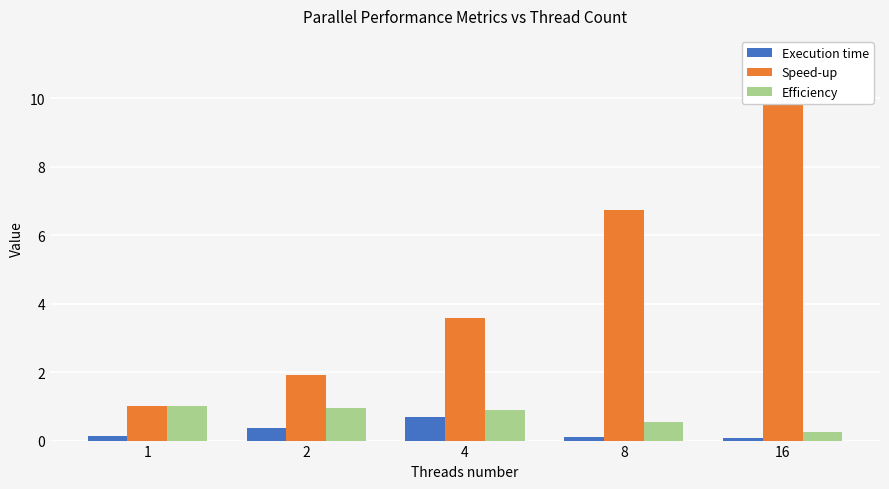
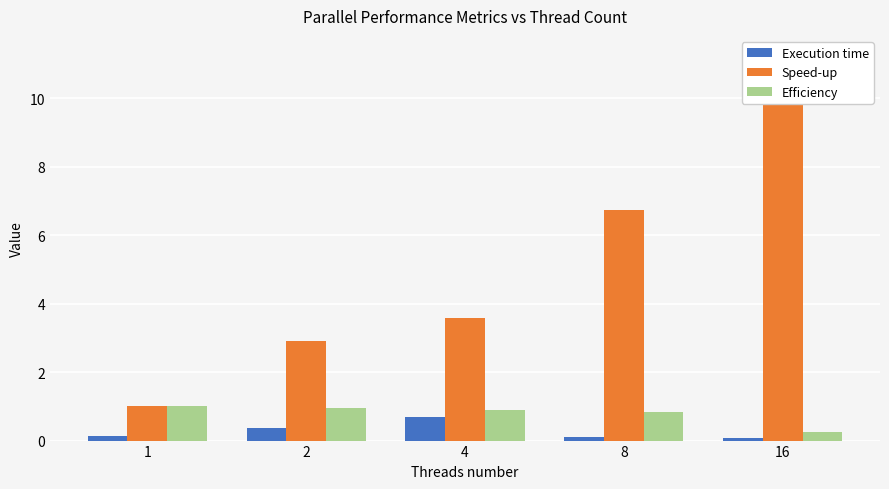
Speed-up, 2: 1.9 -> 2.9
Efficiency, 8: 0.5 -> 0.8
